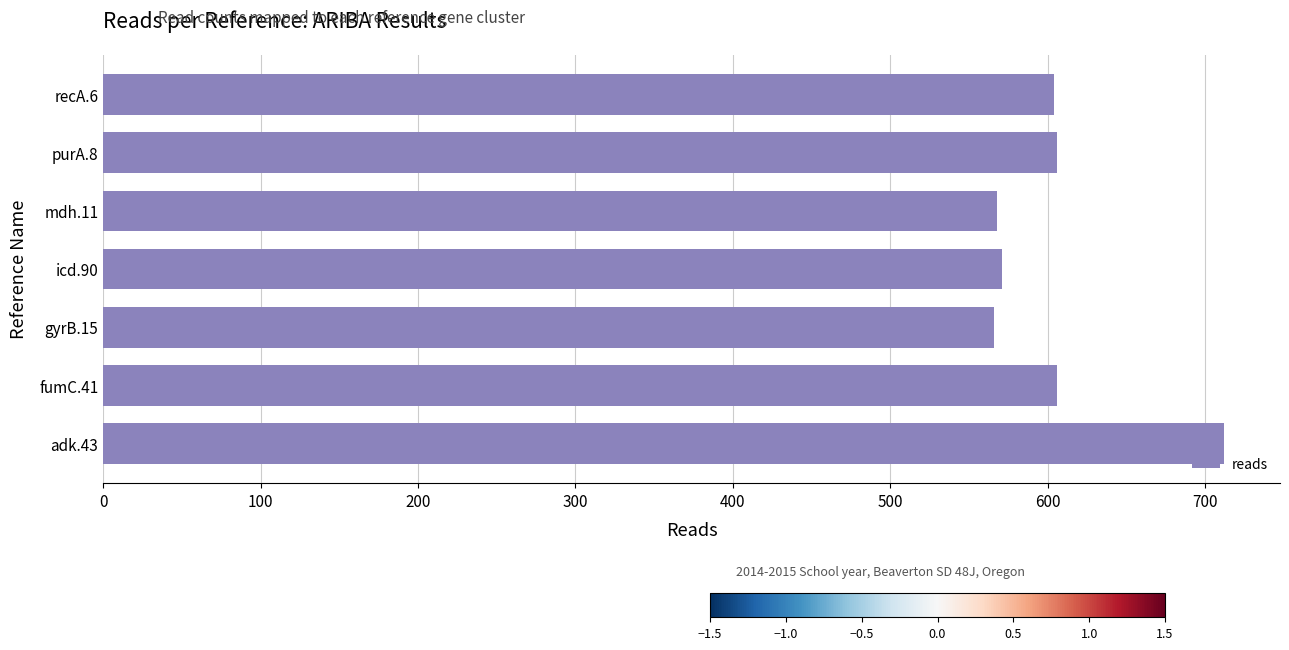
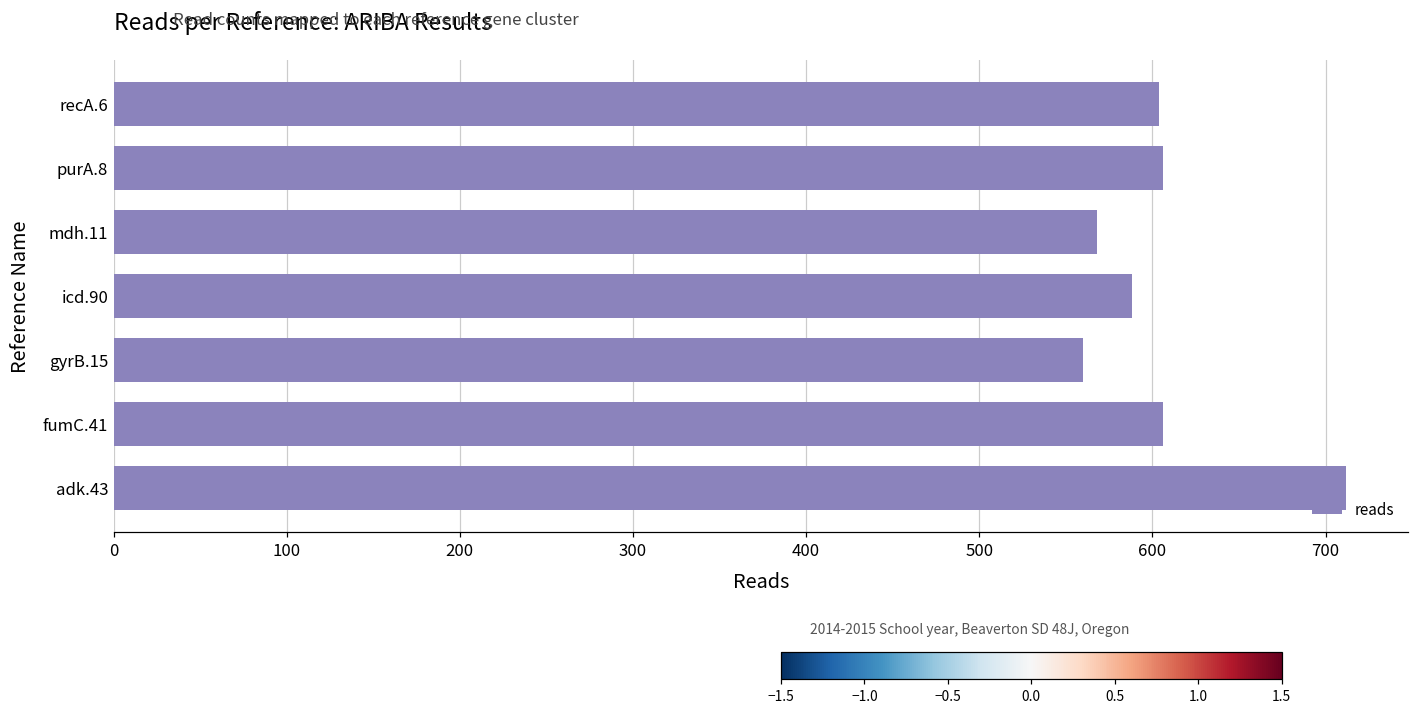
icd.90: 571 -> 588
gyrB.15: 566 -> 560
